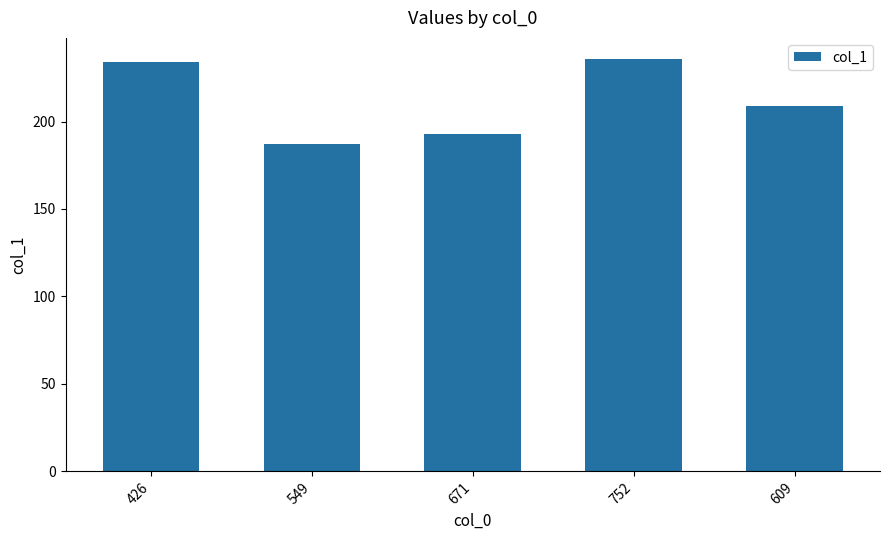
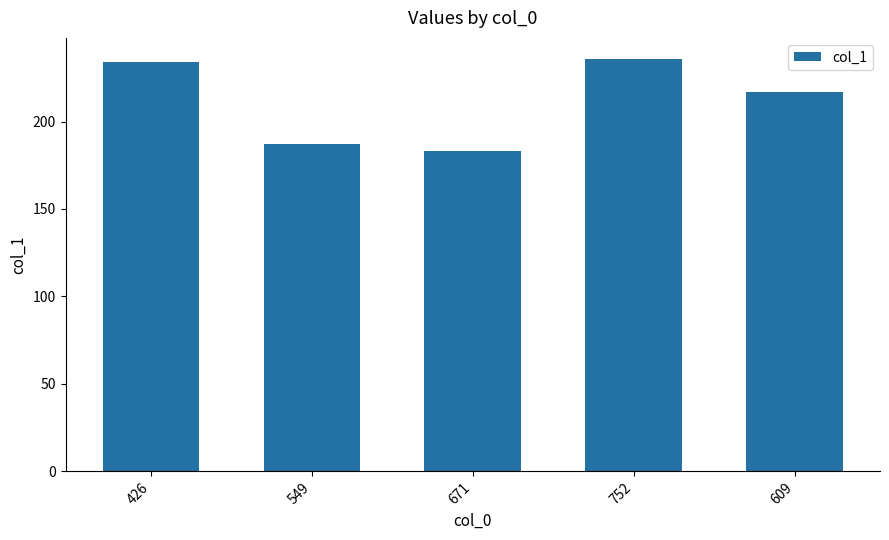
671: 193 -> 183
609: 209 -> 217
